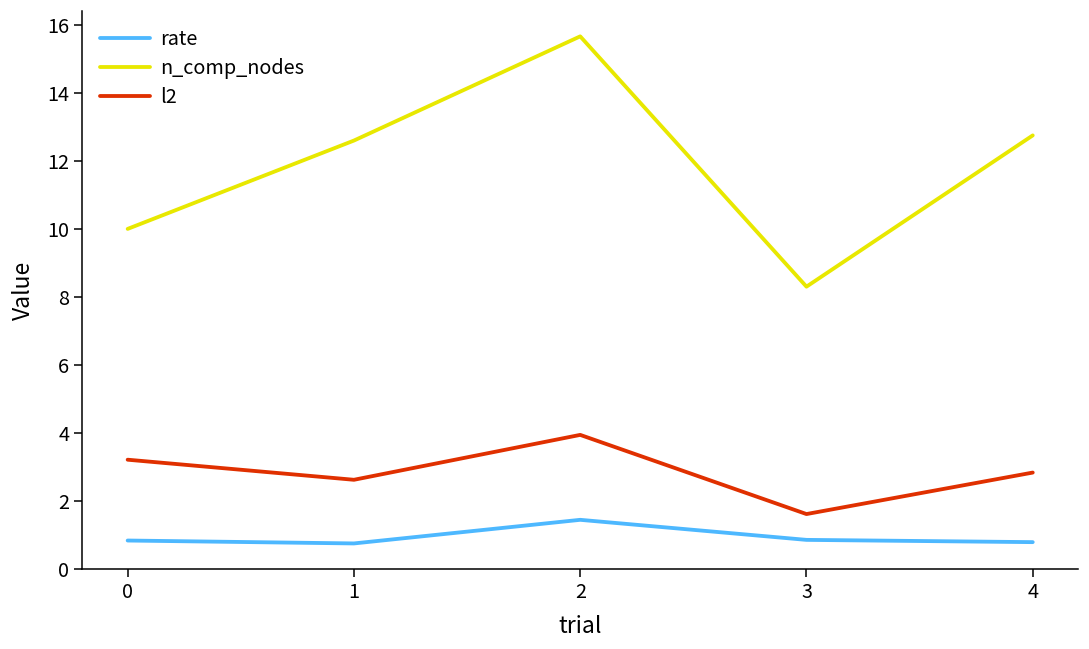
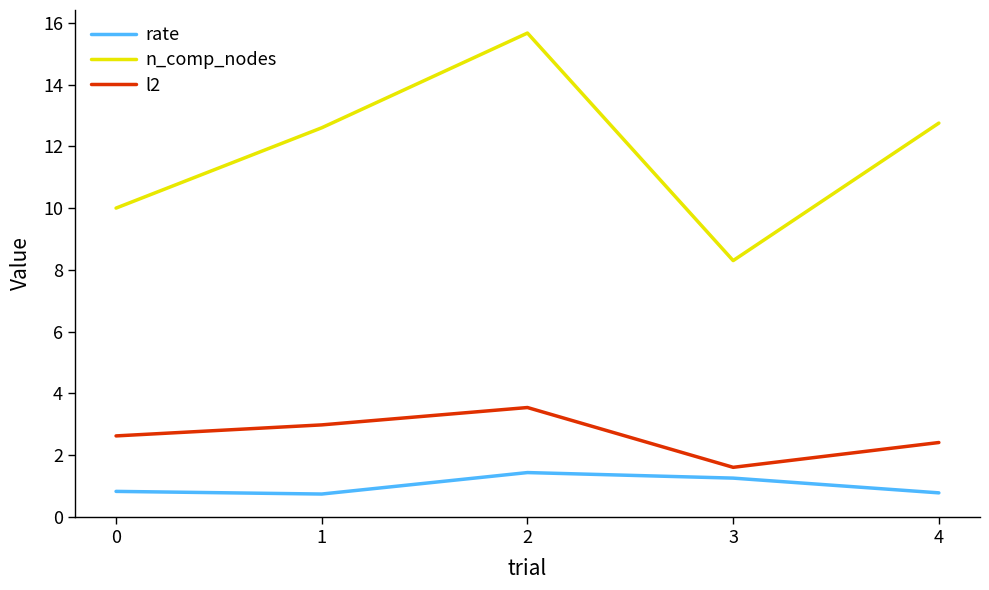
l2, 0: 3.2 -> 2.6
l2, 1: 2.6 -> 3.0
l2, 2: 3.9 -> 3.5
rate, 3: 0.8 -> 1.3
l2, 4: 2.8 -> 2.4
